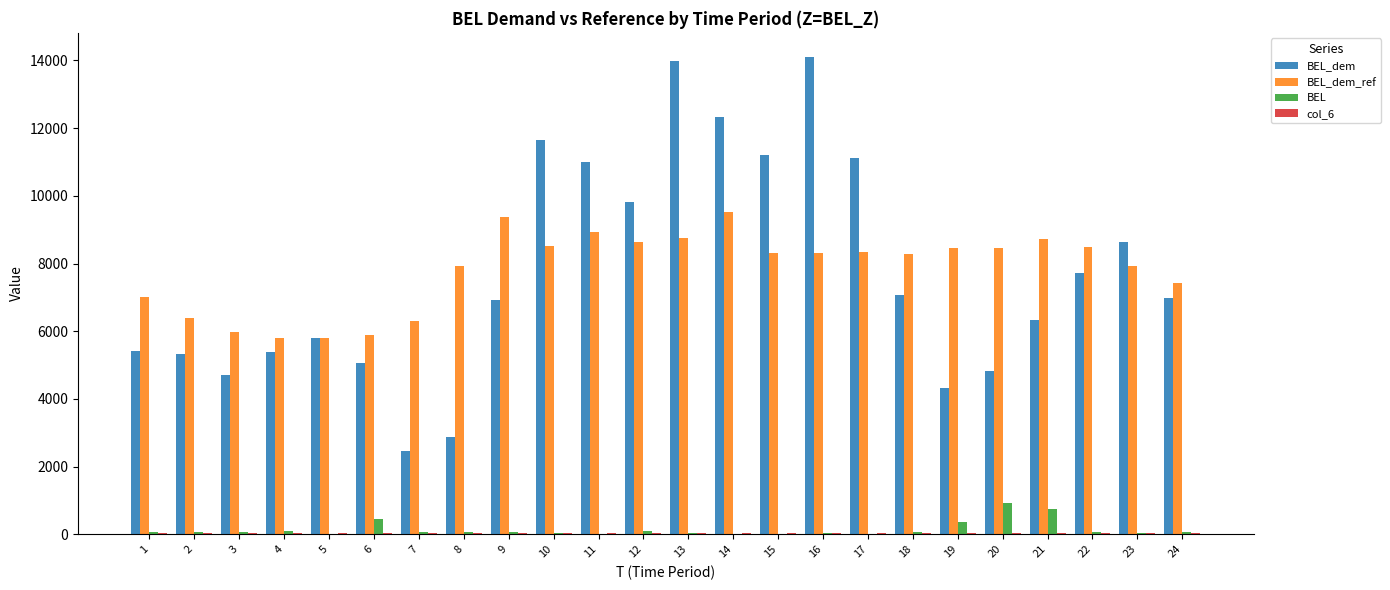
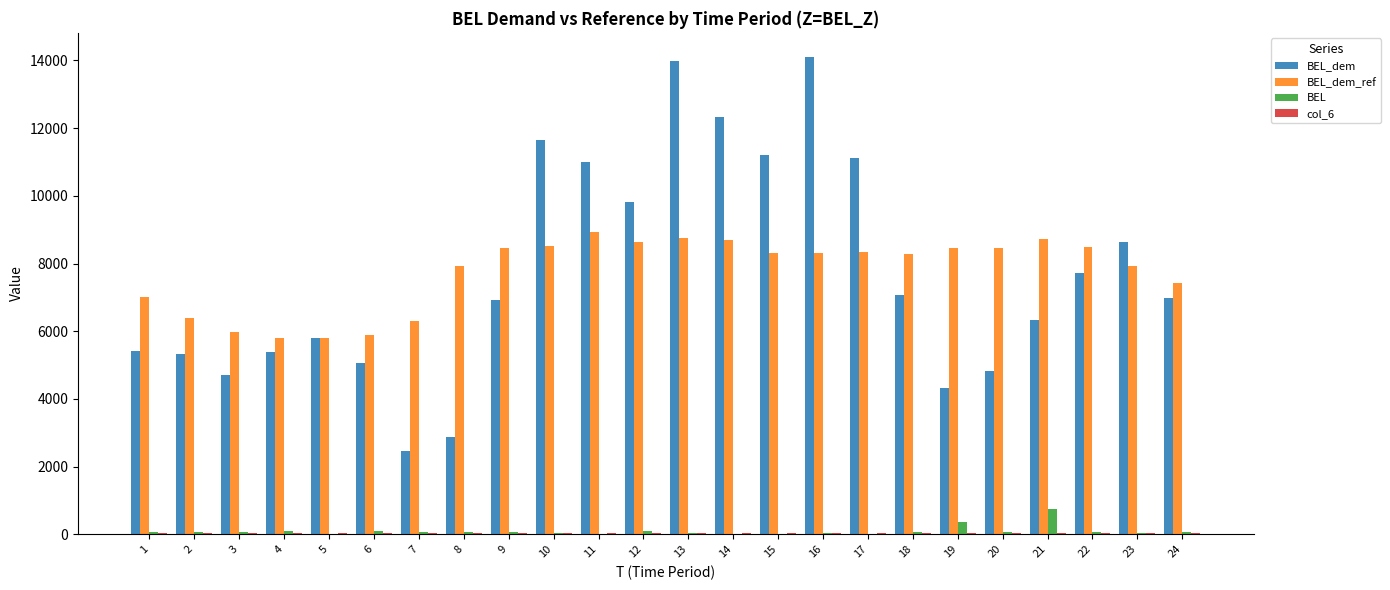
BEL, 6: 500 -> 100
BEL_dem_ref, 9: 9400 -> 8500
BEL_dem_ref, 14: 9500 -> 8700
BEL, 20: 900 -> 100
